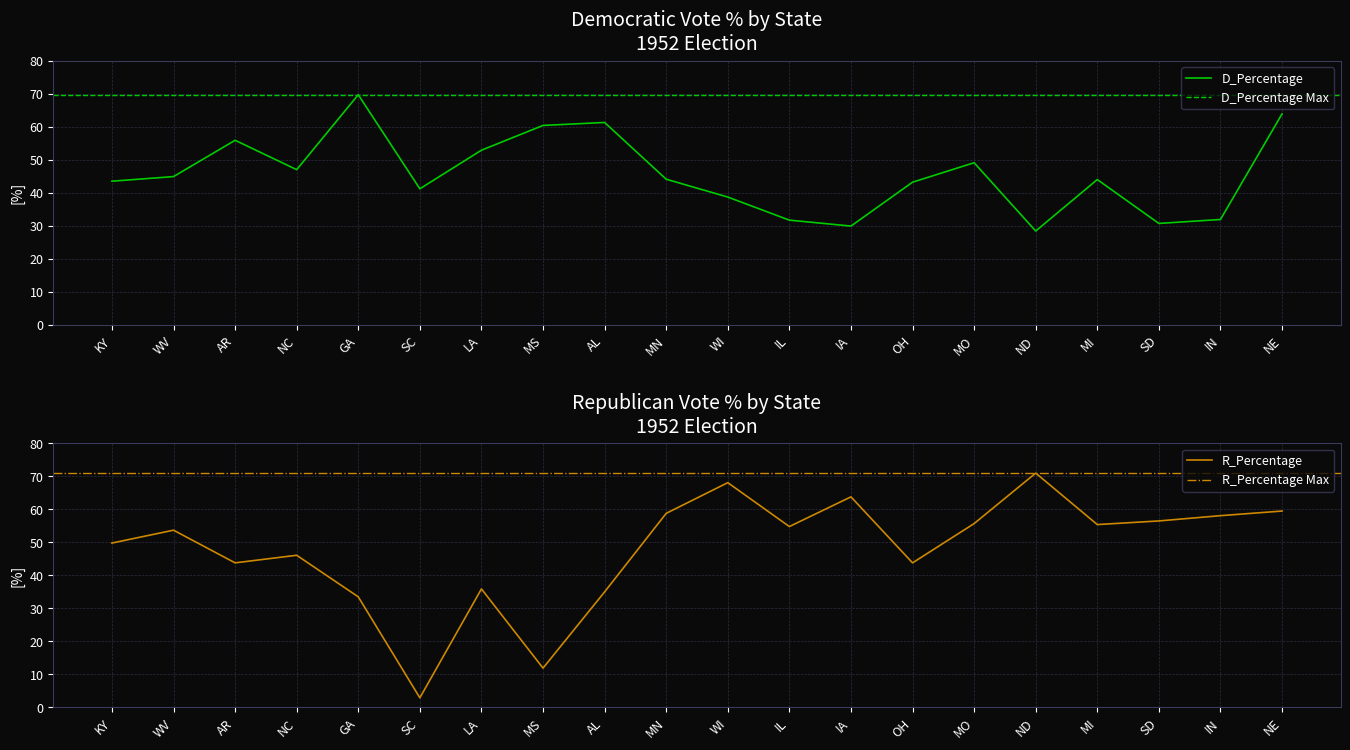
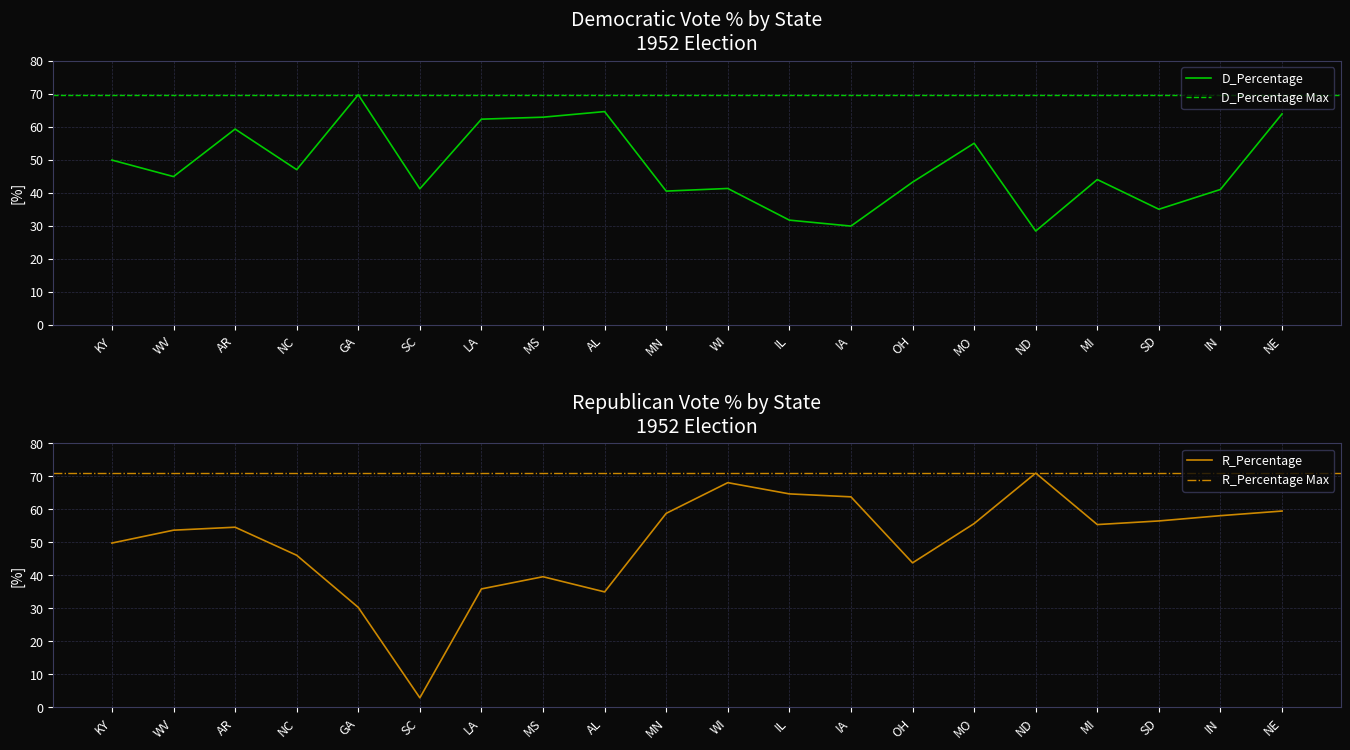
Democratic Vote % by State 1952 Election, KY: 44 -> 50
Democratic Vote % by State 1952 Election, AR: 56 -> 59
Democratic Vote % by State 1952 Election, LA: 53 -> 62
Democratic Vote % by State 1952 Election, MS: 60 -> 63
Democratic Vote % by State 1952 Election, AL: 61 -> 65
Democratic Vote % by State 1952 Election, MN: 44 -> 41
Democratic Vote % by State 1952 Election, WI: 39 -> 41
Democratic Vote % by State 1952 Election, MO: 49 -> 55
Democratic Vote % by State 1952 Election, SD: 31 -> 35
Democratic Vote % by State 1952 Election, IN: 32 -> 41
Republican Vote % by State 1952 Election, AR: 44 -> 55
Republican Vote % by State 1952 Election, GA: 34 -> 30
Republican Vote % by State 1952 Election, MS: 12 -> 40
Republican Vote % by State 1952 Election, IL: 55 -> 65
